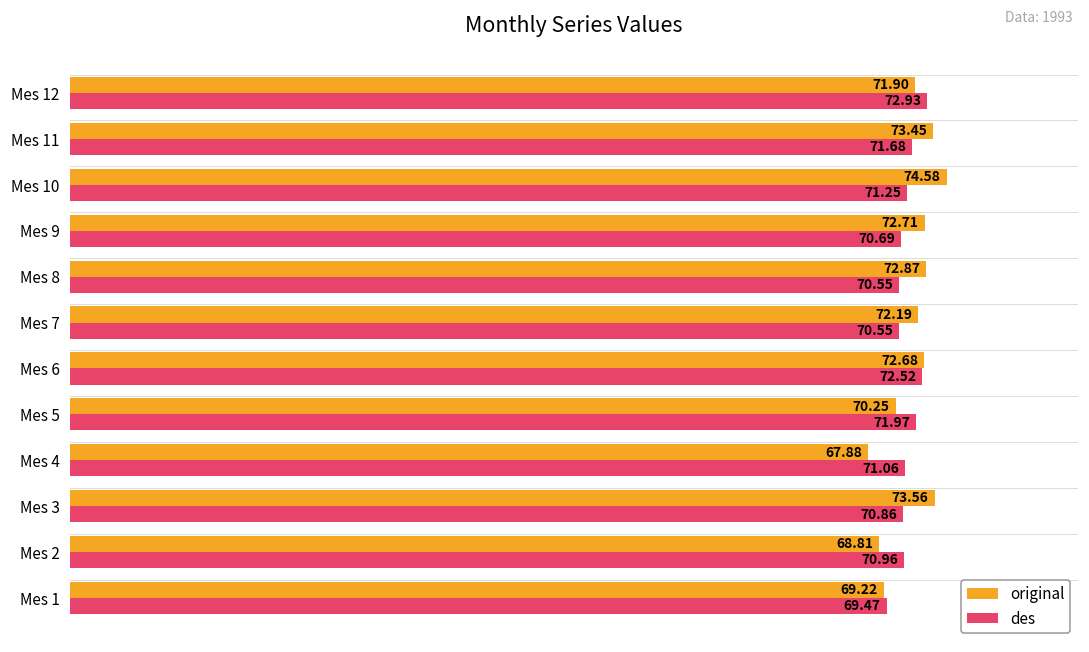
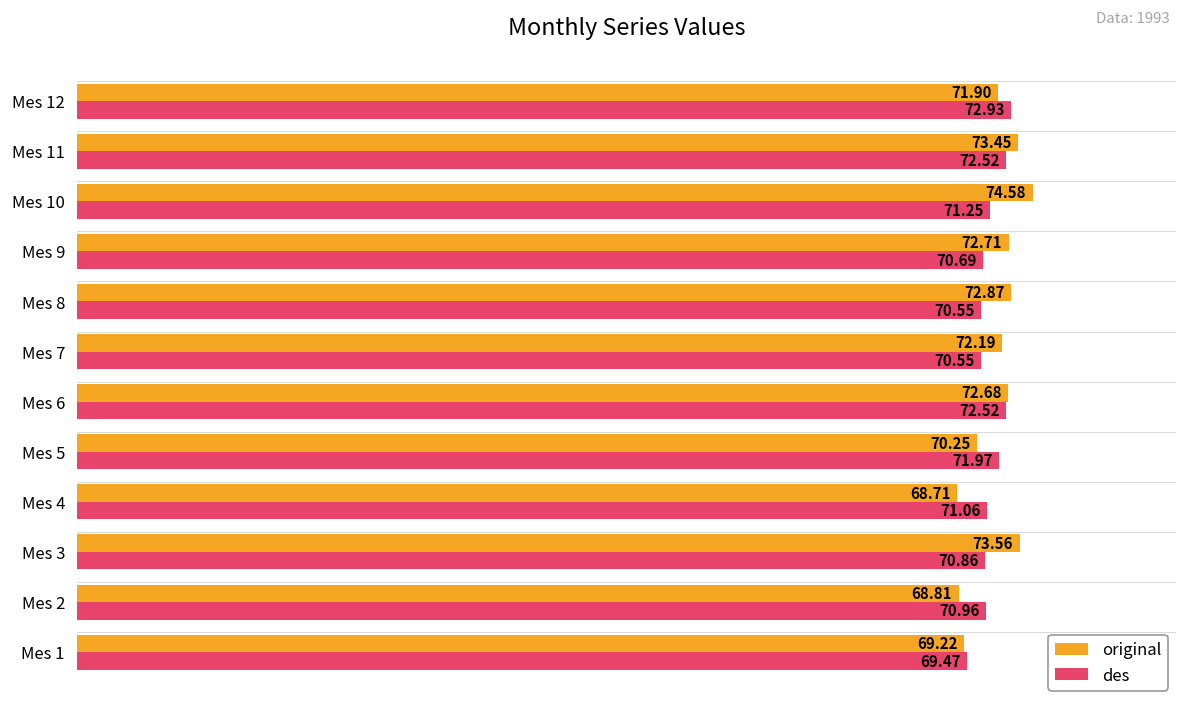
des, Mes 11: 71.68 -> 72.52
original, Mes 4: 67.88 -> 68.71
